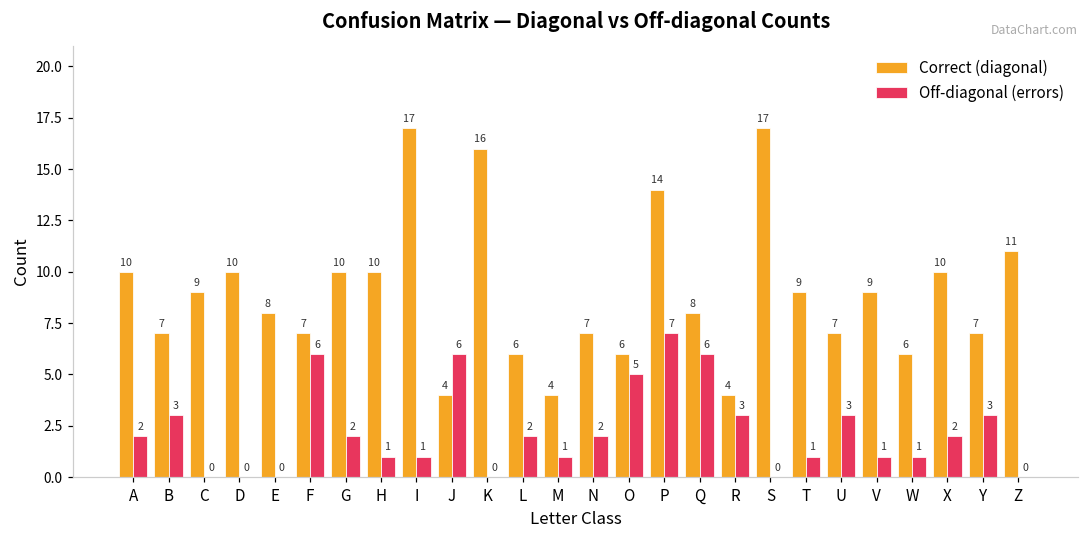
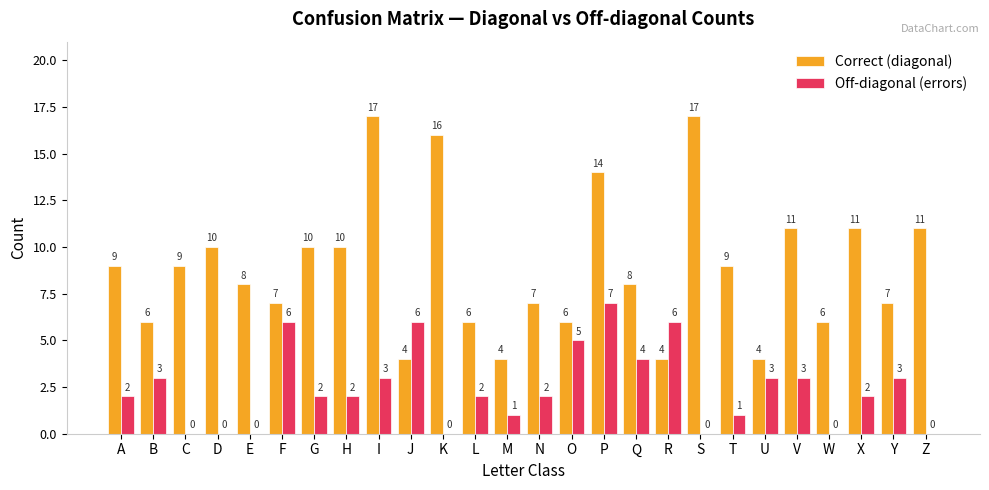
Correct (diagonal), A: 10 -> 9
Correct (diagonal), B: 7 -> 6
Off-diagonal (errors), H: 1 -> 2
Off-diagonal (errors), I: 1 -> 3
Off-diagonal (errors), Q: 6 -> 4
Off-diagonal (errors), R: 3 -> 6
Correct (diagonal), U: 7 -> 4
Correct (diagonal), V: 9 -> 11
Off-diagonal (errors), V: 1 -> 3
Off-diagonal (errors), W: 1 -> 0
Correct (diagonal), X: 10 -> 11
